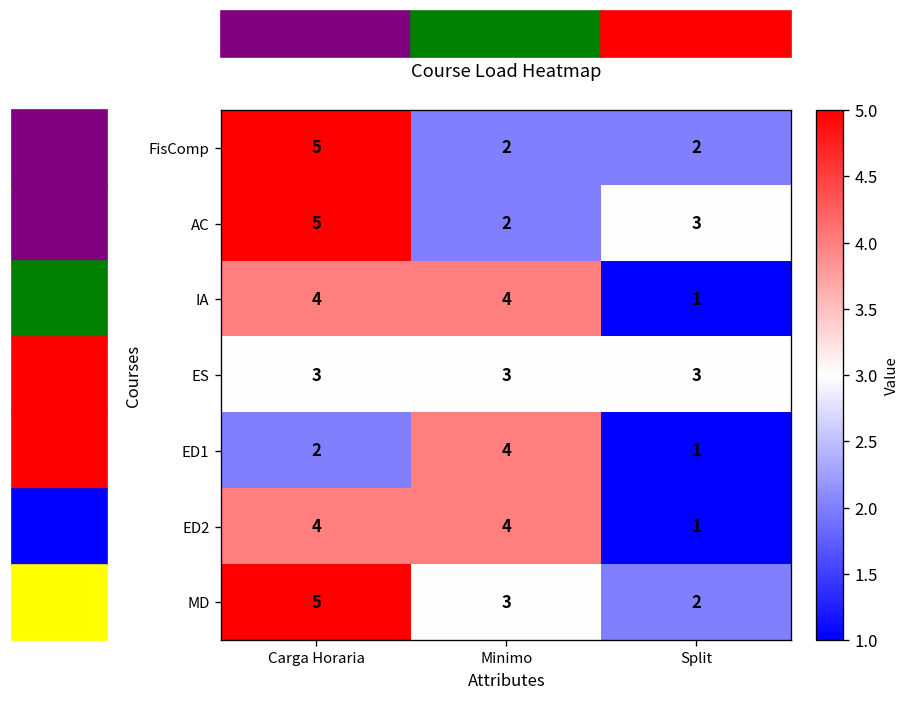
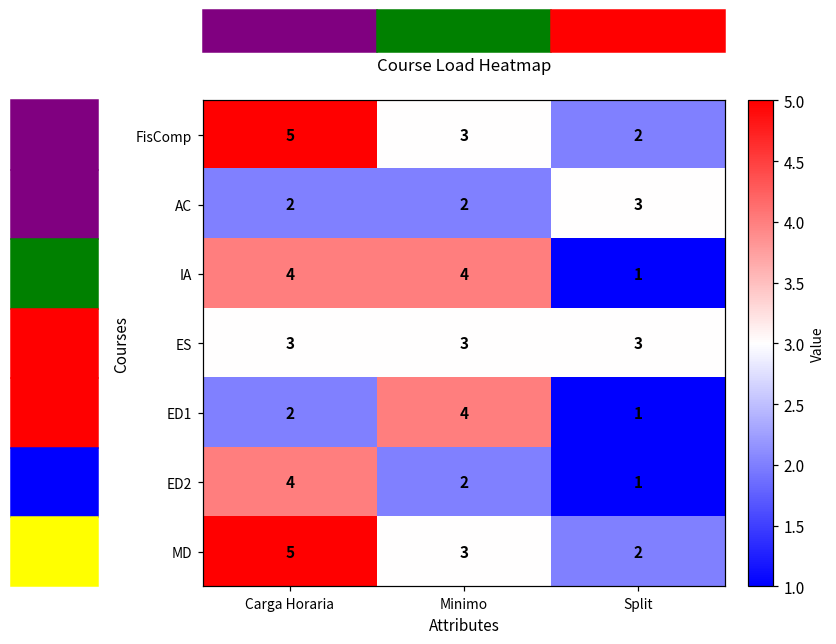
FisComp, Minimo: 2 -> 3
AC, Carga Horaria: 5 -> 2
ED2, Minimo: 4 -> 2
